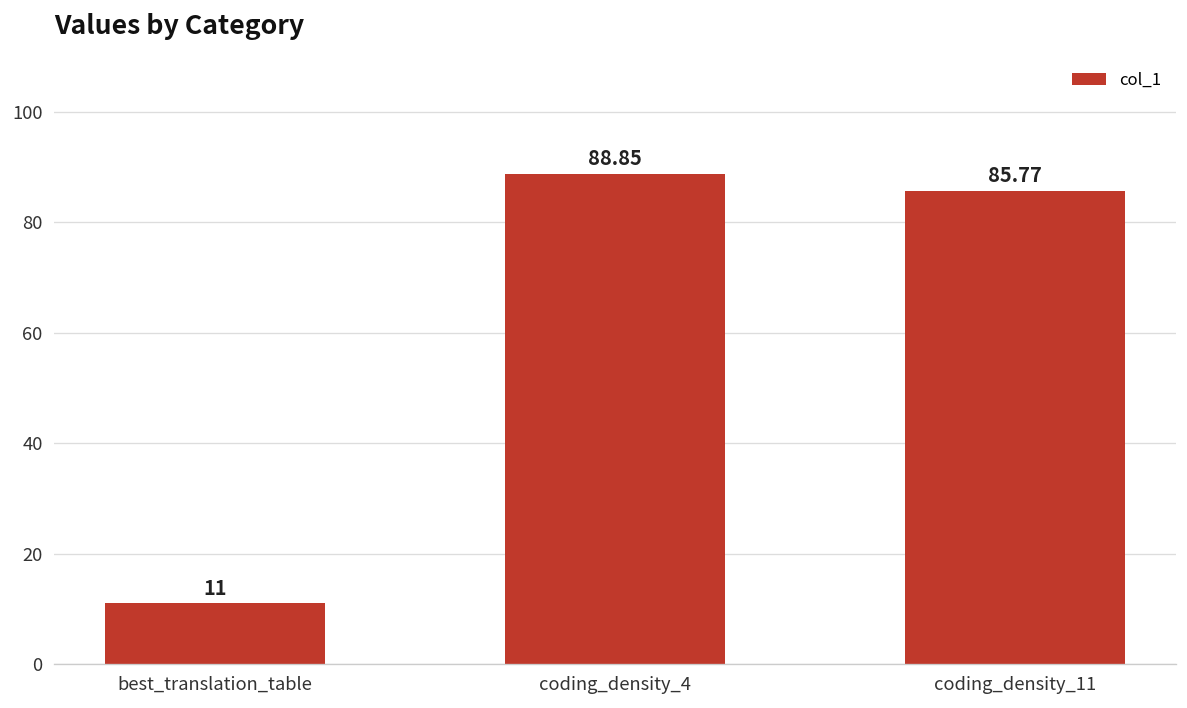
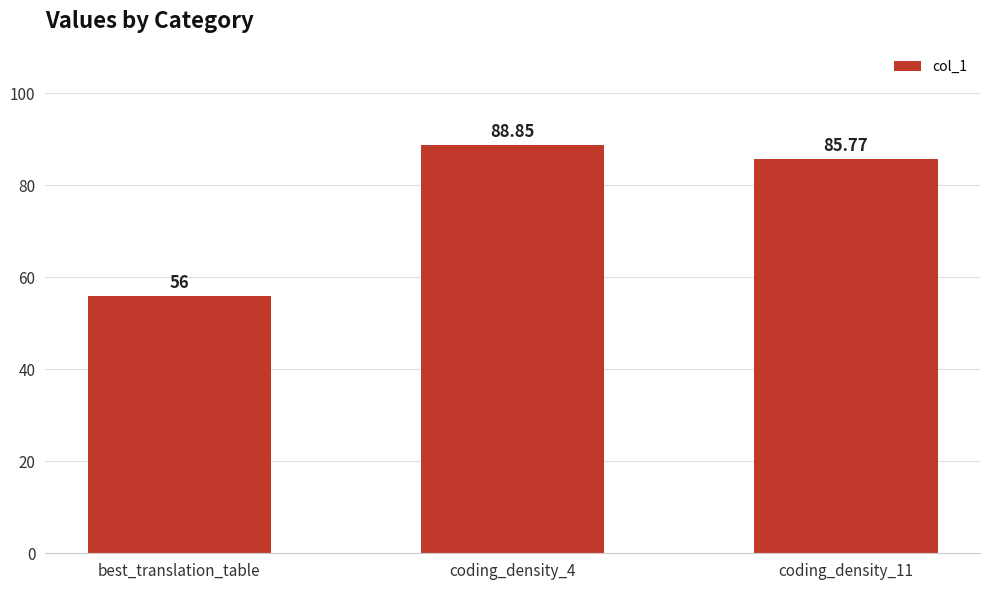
best_translation_table: 11 -> 56
